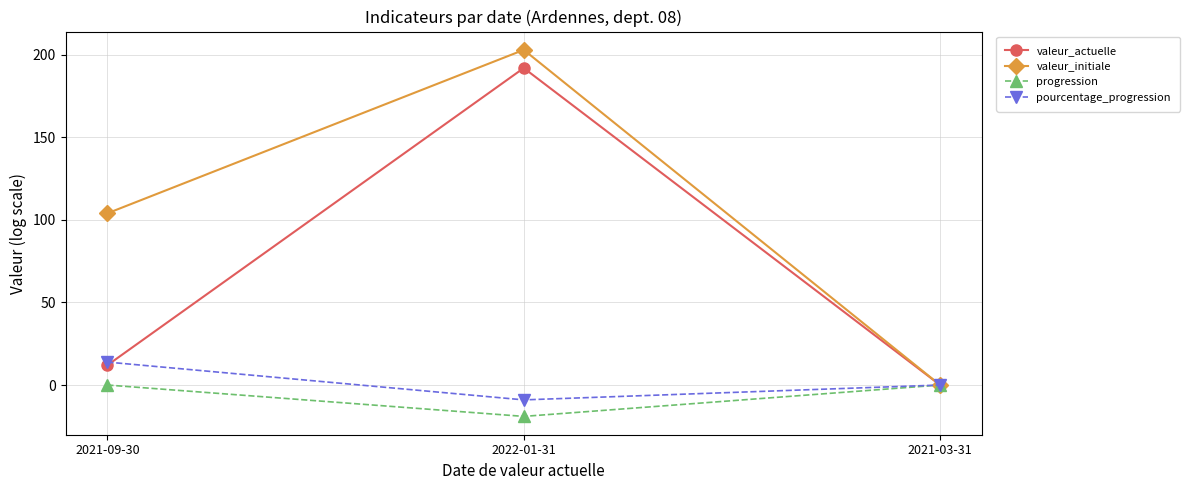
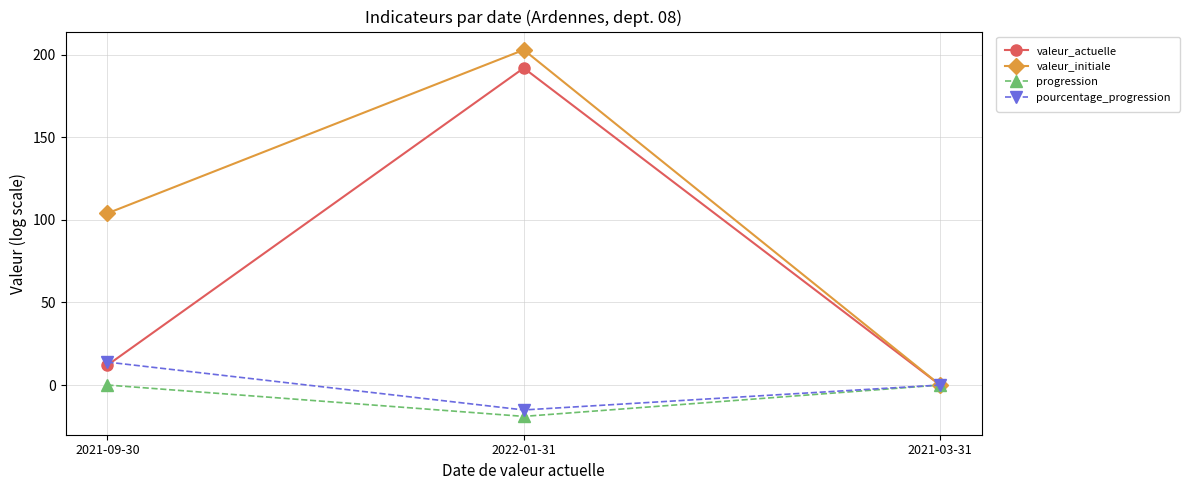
pourcentage_progression, 2022-01-31: -9 -> -15
